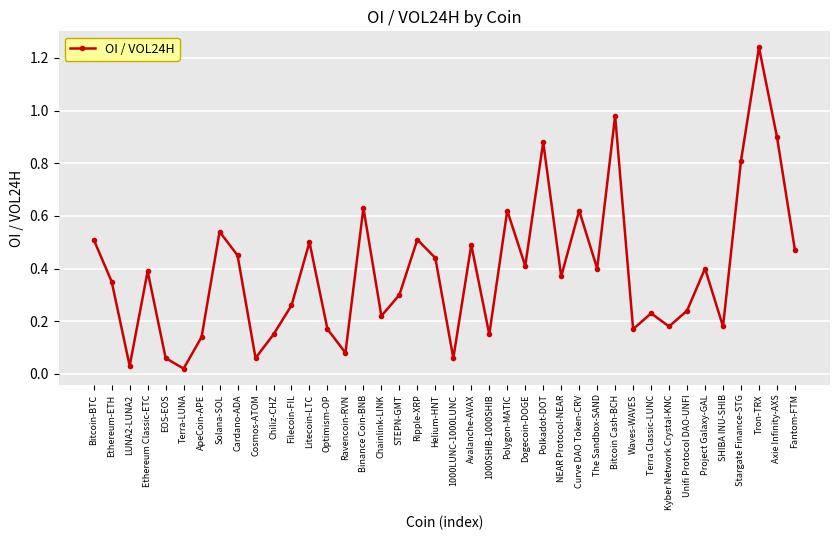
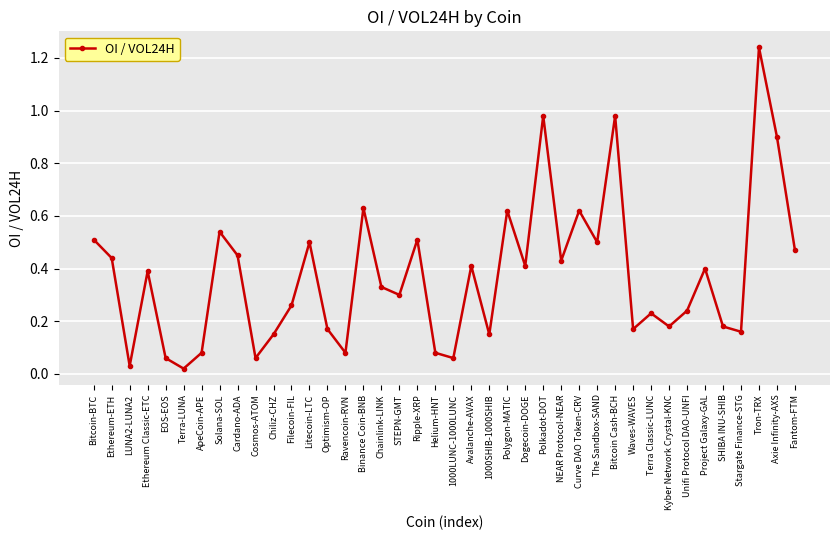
Ethereum-ETH: 0.35 -> 0.44
ApeCoin-APE: 0.14 -> 0.08
Chainlink-LINK: 0.22 -> 0.33
Helium-HNT: 0.44 -> 0.08
Avalanche-AVAX: 0.49 -> 0.41
Polkadot-DOT: 0.88 -> 0.98
NEAR Protocol-NEAR: 0.37 -> 0.43
The Sandbox-SAND: 0.4 -> 0.5
Stargate Finance-STG: 0.81 -> 0.16
